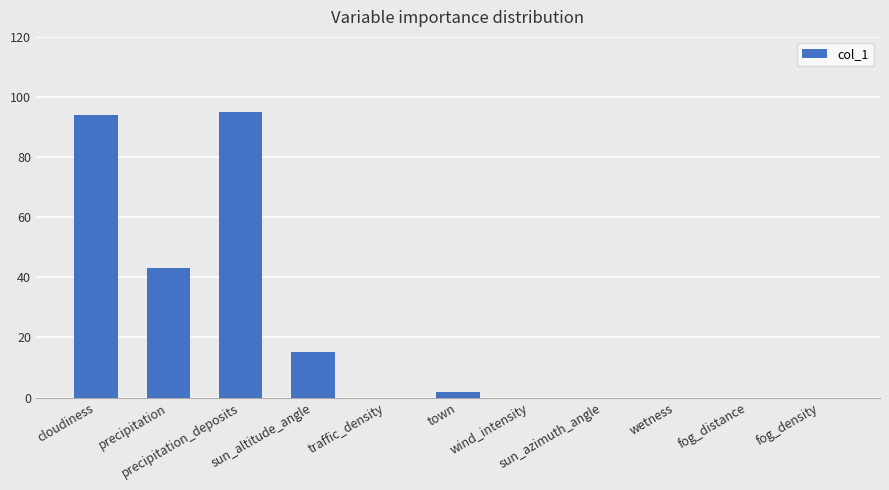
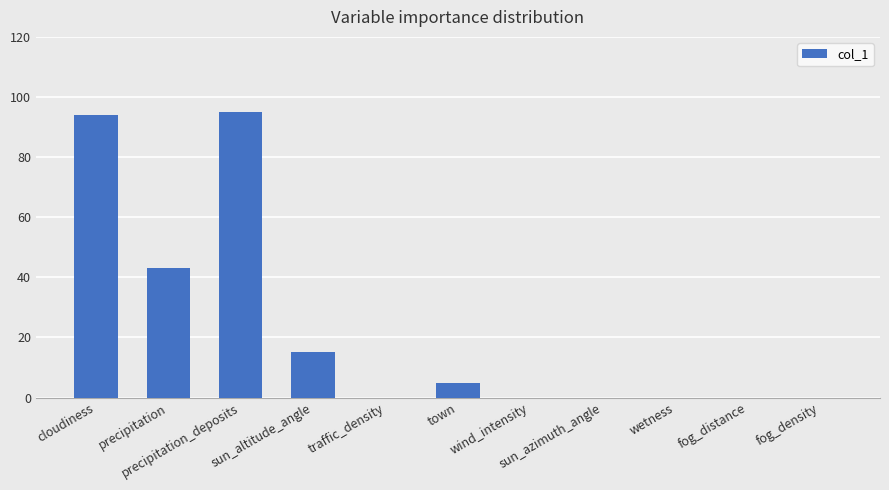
town: 2 -> 5
